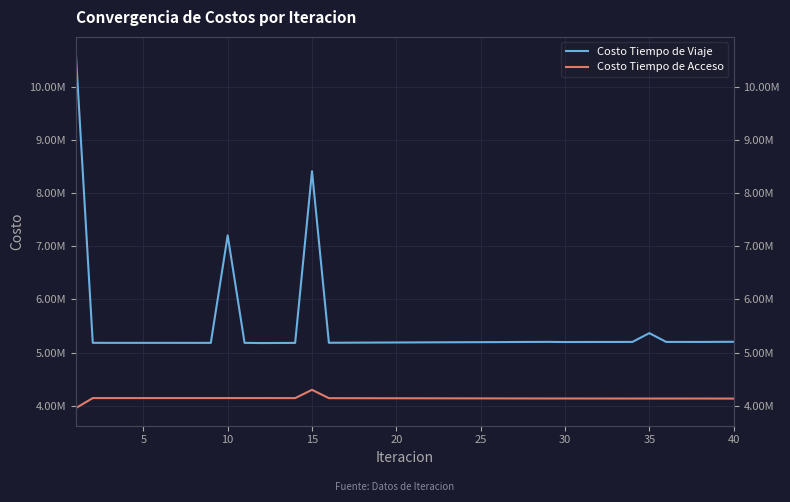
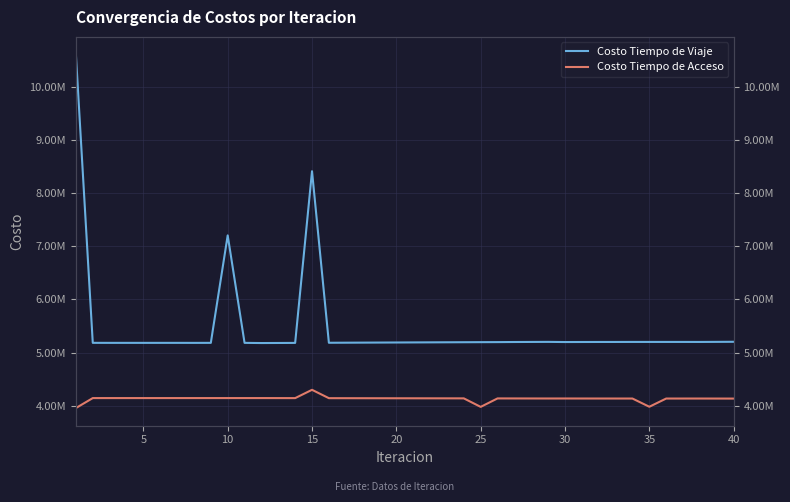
Costo Tiempo de Acceso, 25: 4100000 -> 4000000
Costo Tiempo de Viaje, 35: 5400000 -> 5200000
Costo Tiempo de Acceso, 35: 4100000 -> 4000000
